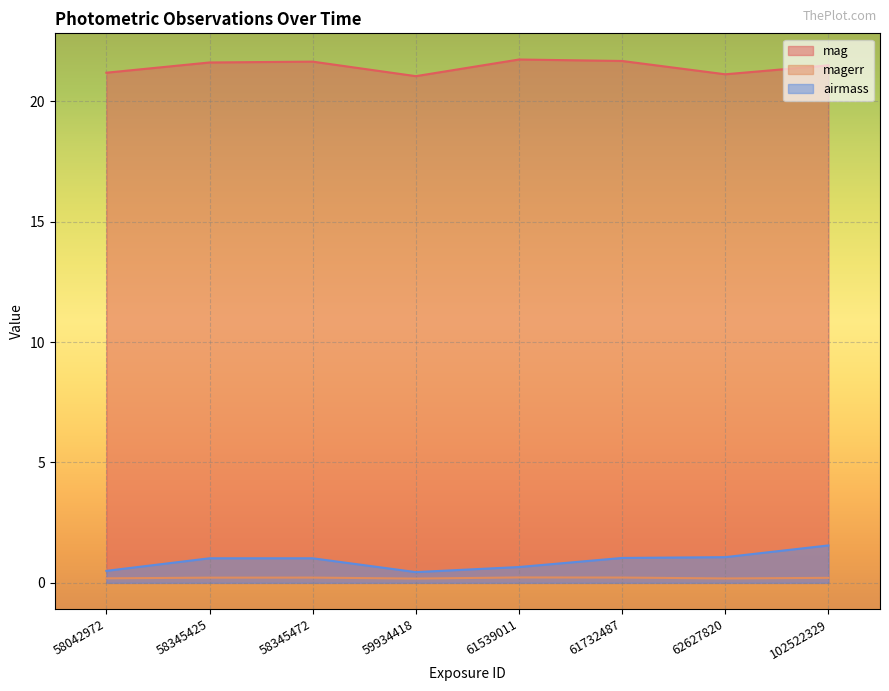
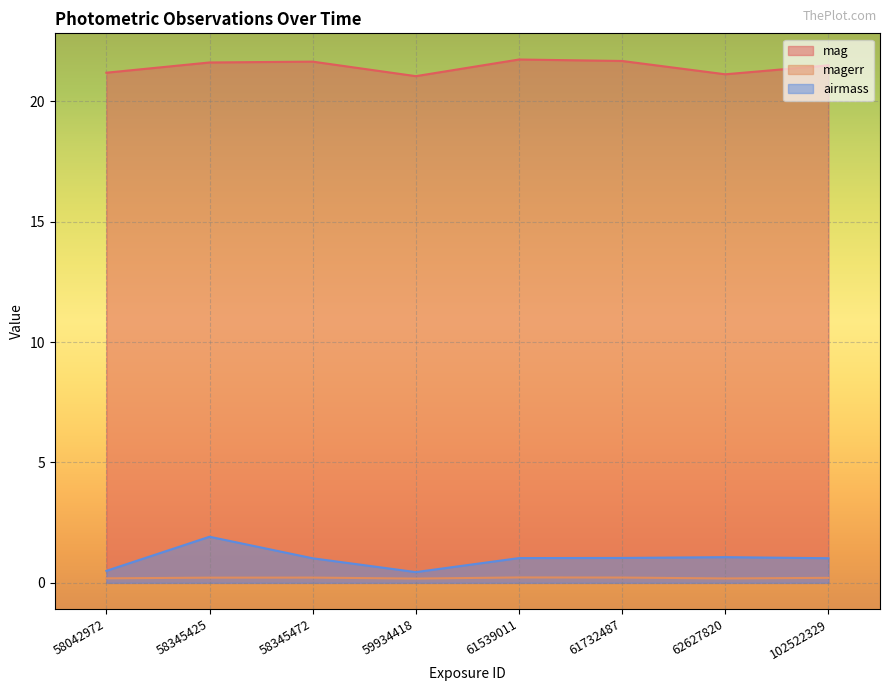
airmass, 58345425: 1.0 -> 1.9
airmass, 61539011: 0.7 -> 1.0
airmass, 102522329: 1.6 -> 1.0
